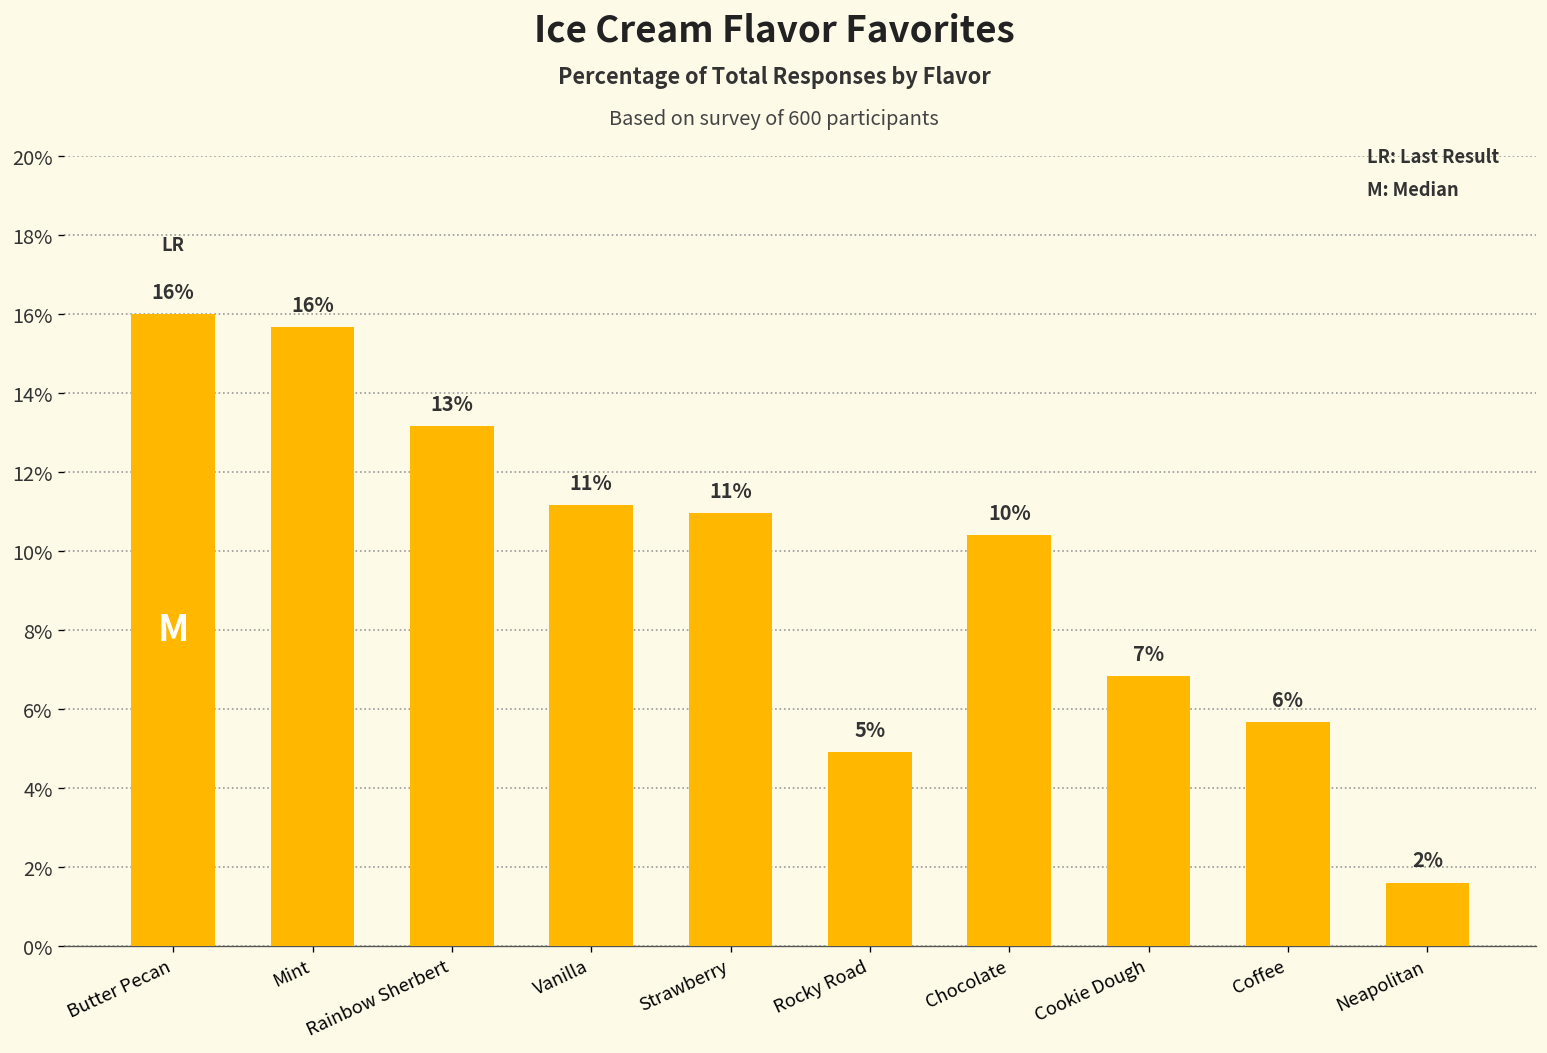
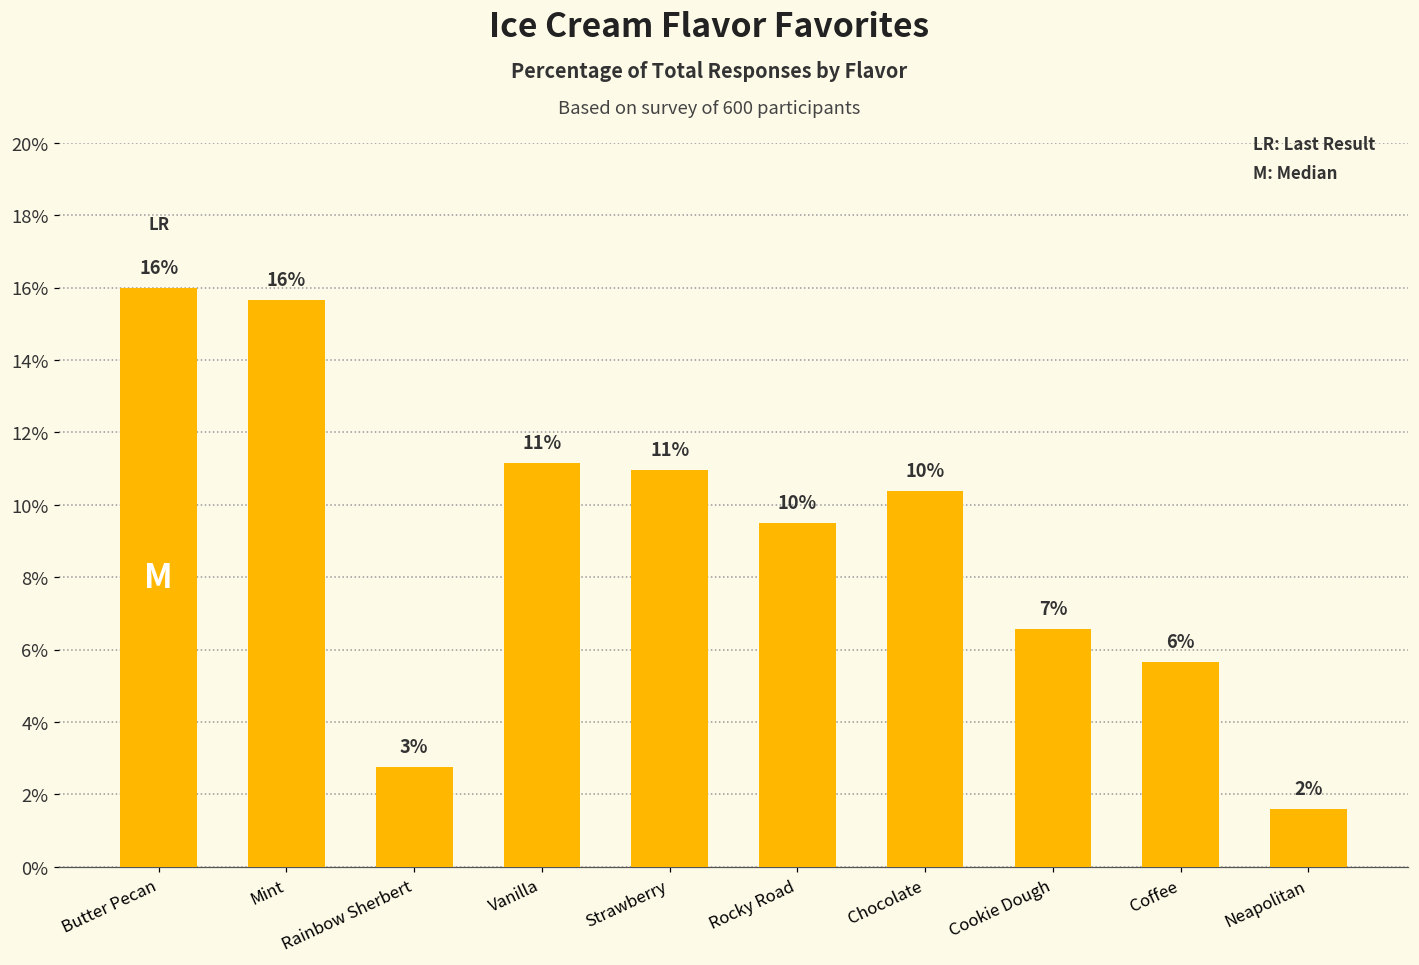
Rainbow Sherbert: 13% -> 3%
Rocky Road: 5% -> 10%
Cookie Dough: 6.8% -> 6.6%
